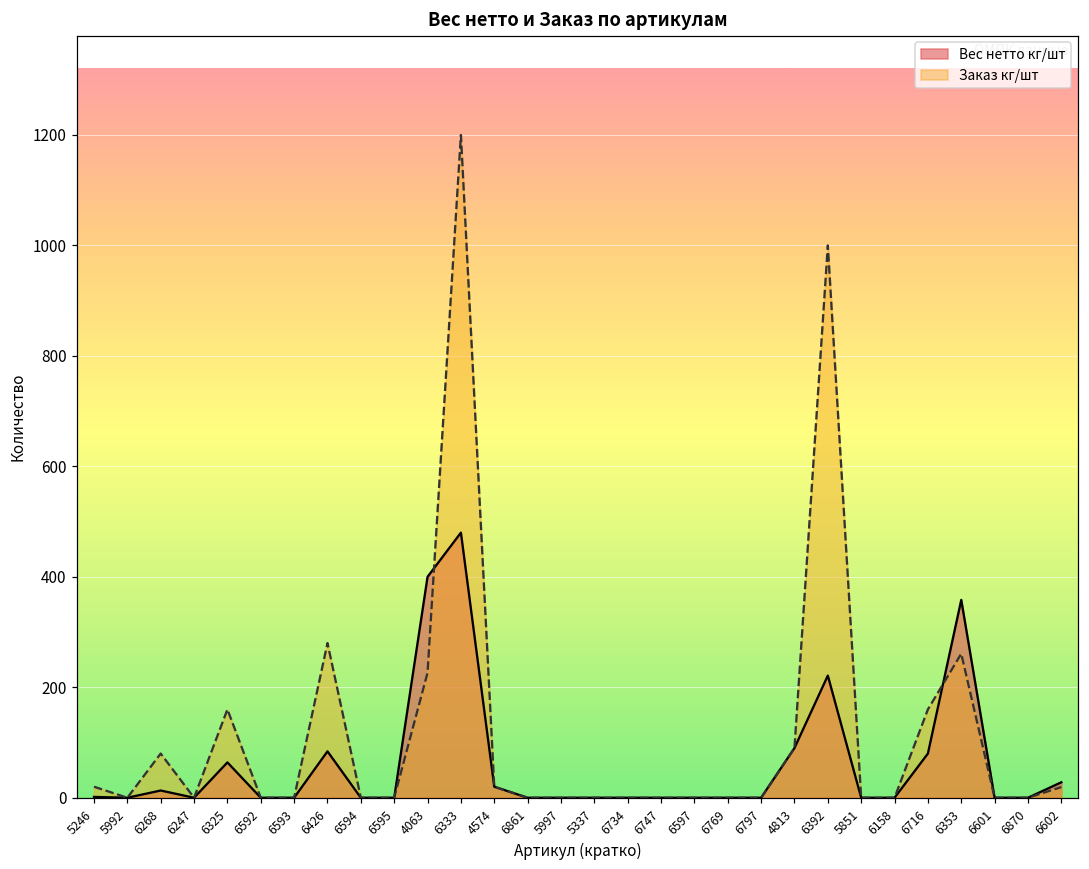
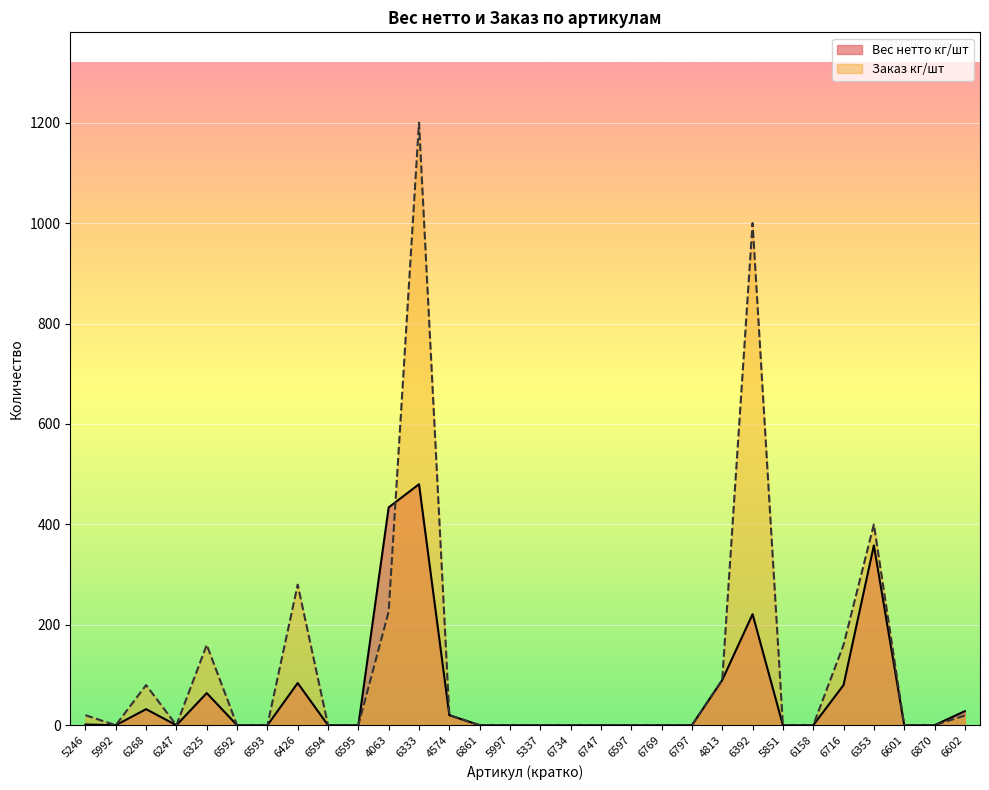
Вес нетто кг/шт, 6268: 10 -> 30
Вес нетто кг/шт, 4063: 400 -> 430
Заказ кг/шт, 6353: 260 -> 400
